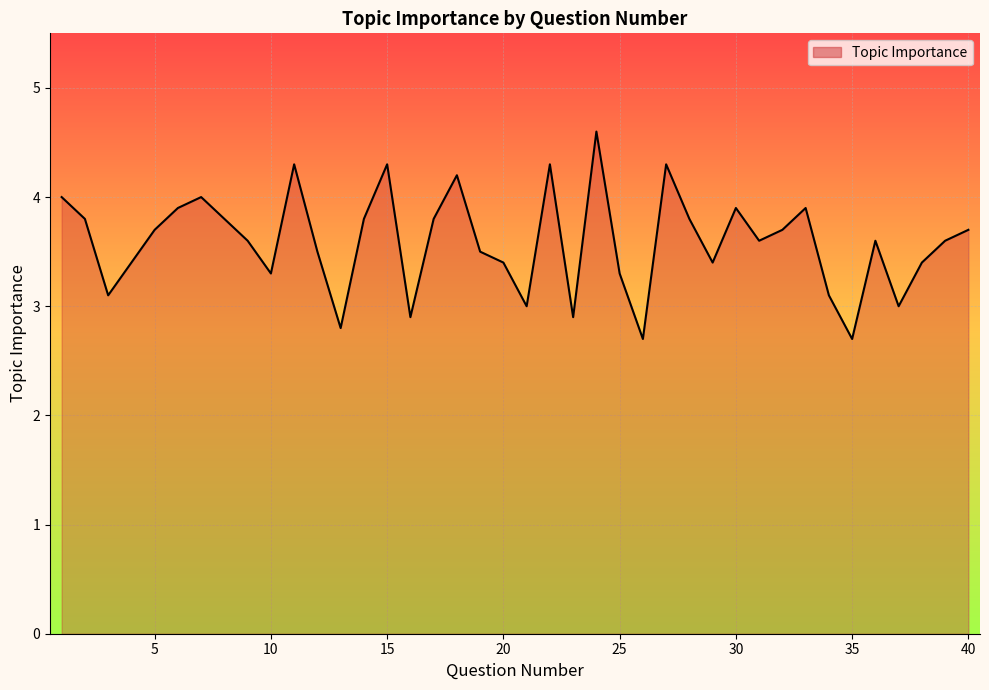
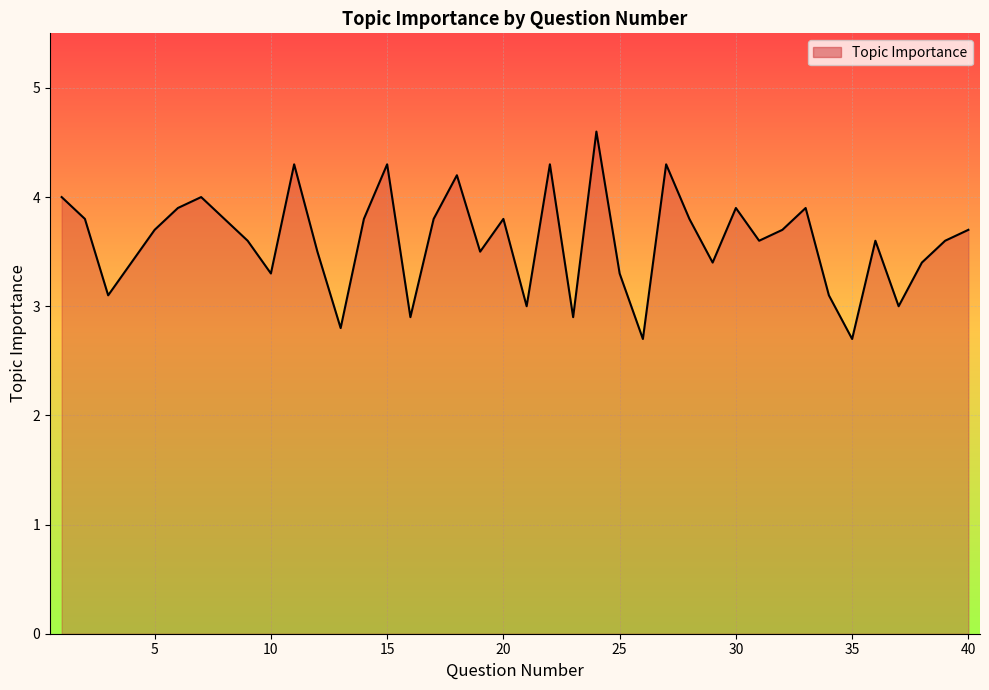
20: 3.4 -> 3.8
